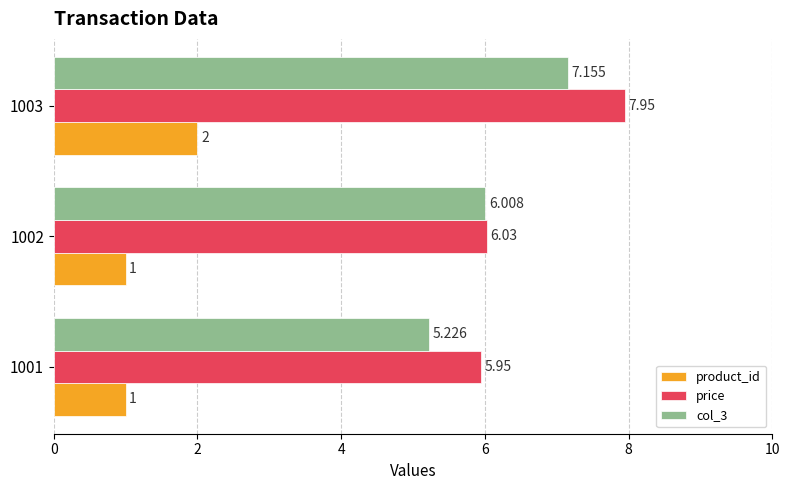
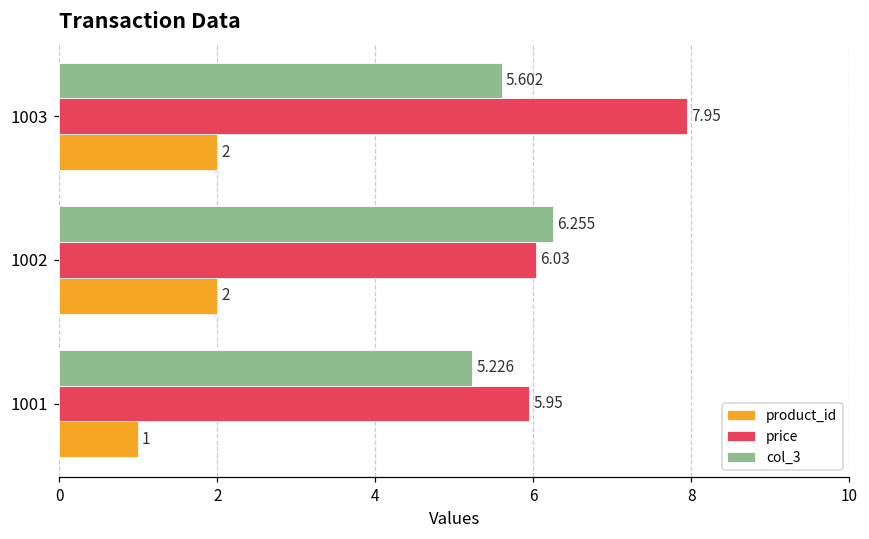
col_3, 1003: 7.155 -> 5.602
col_3, 1002: 6.008 -> 6.255
product_id, 1002: 1 -> 2
